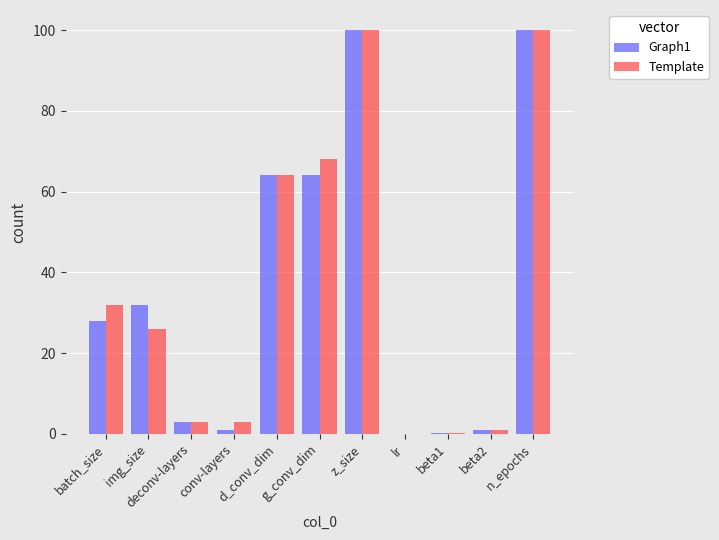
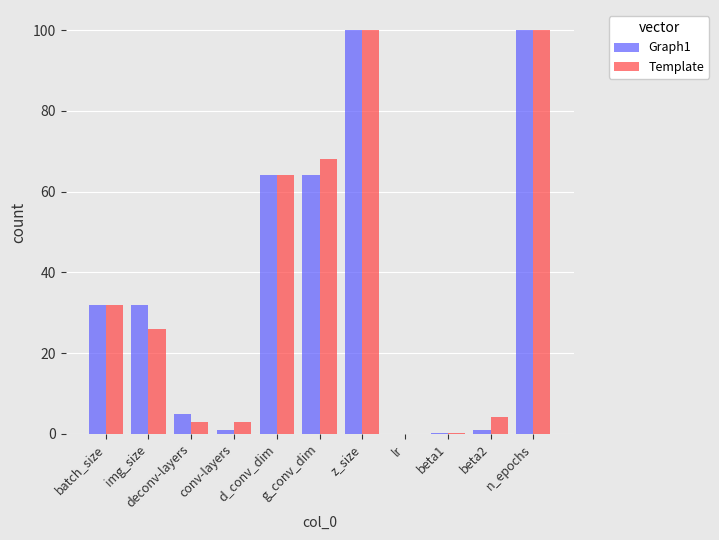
Graph1, batch_size: 28 -> 32
Graph1, deconv-layers: 3 -> 5
Template, beta2: 1 -> 4
